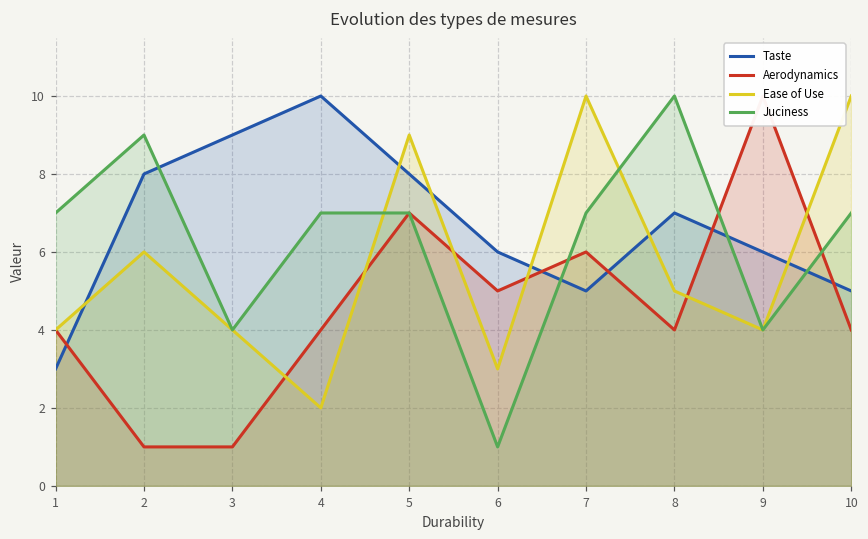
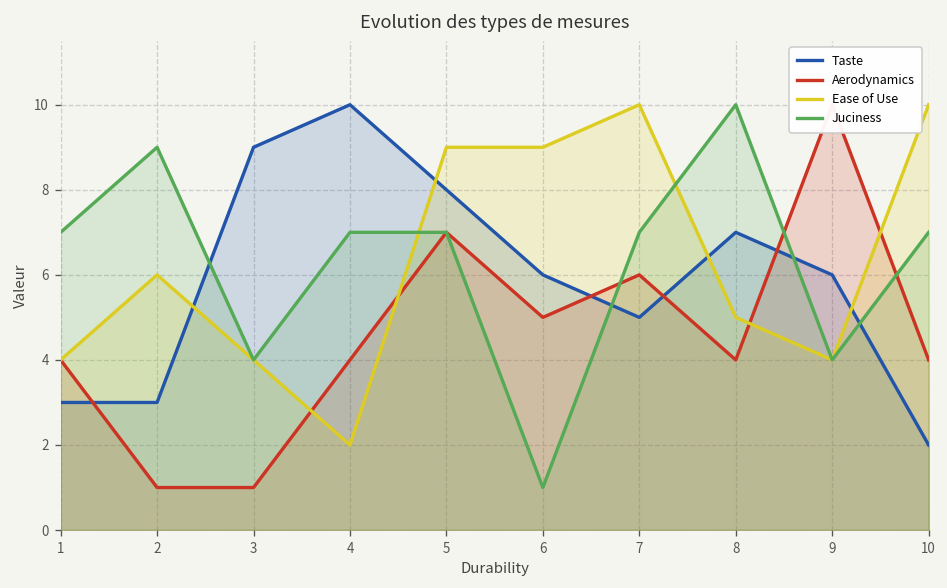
Taste, 2: 8 -> 3
Ease of Use, 6: 3 -> 9
Taste, 10: 5 -> 2
